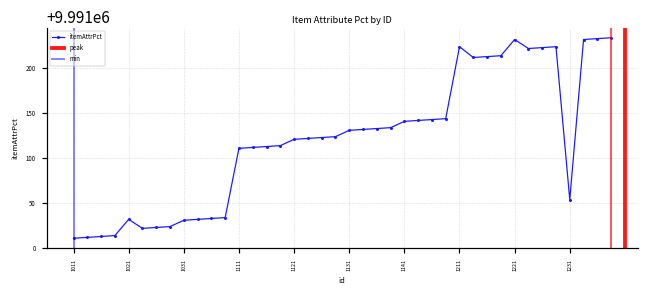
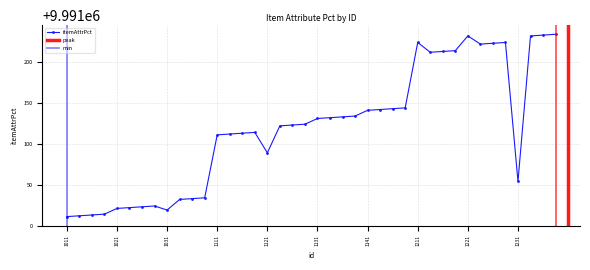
1021: 9991030 -> 9991020
1031: 9991030 -> 9991020
1121: 9991120 -> 9991090
